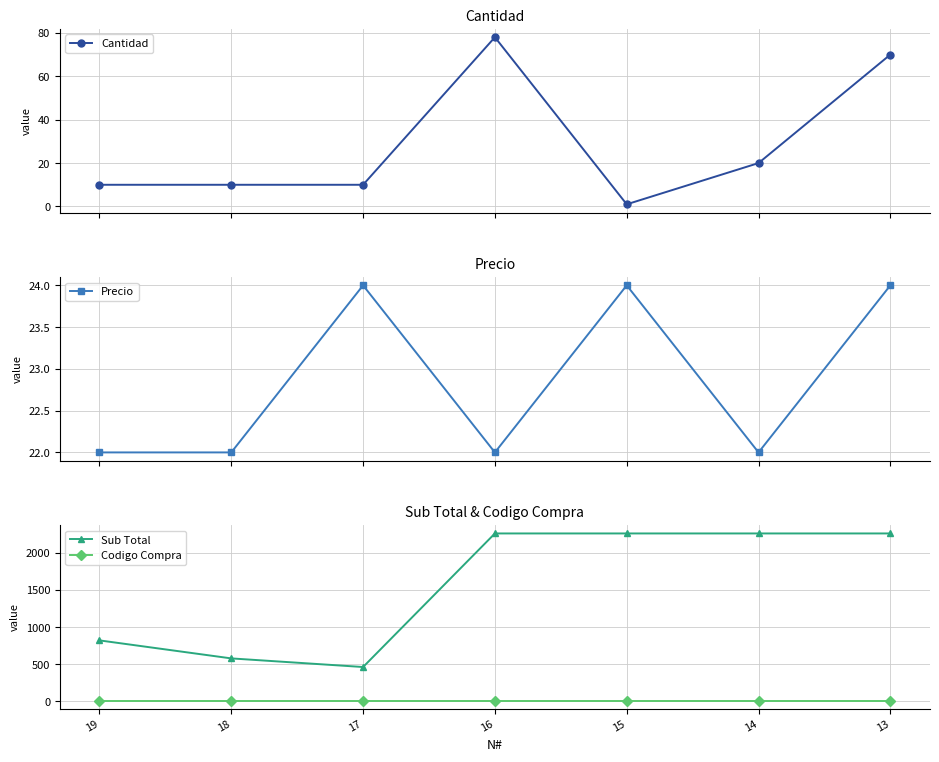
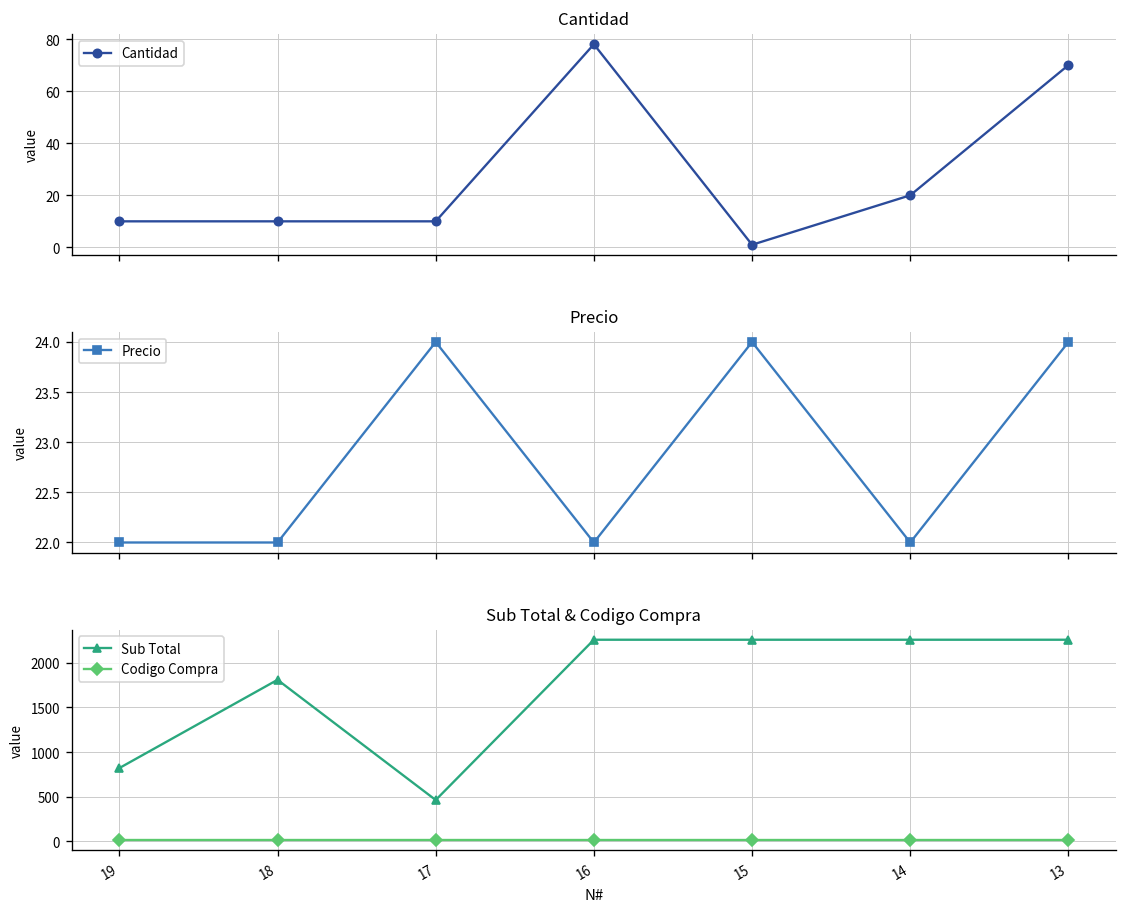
Sub Total & Codigo Compra, Sub Total, 18: 600 -> 1800
